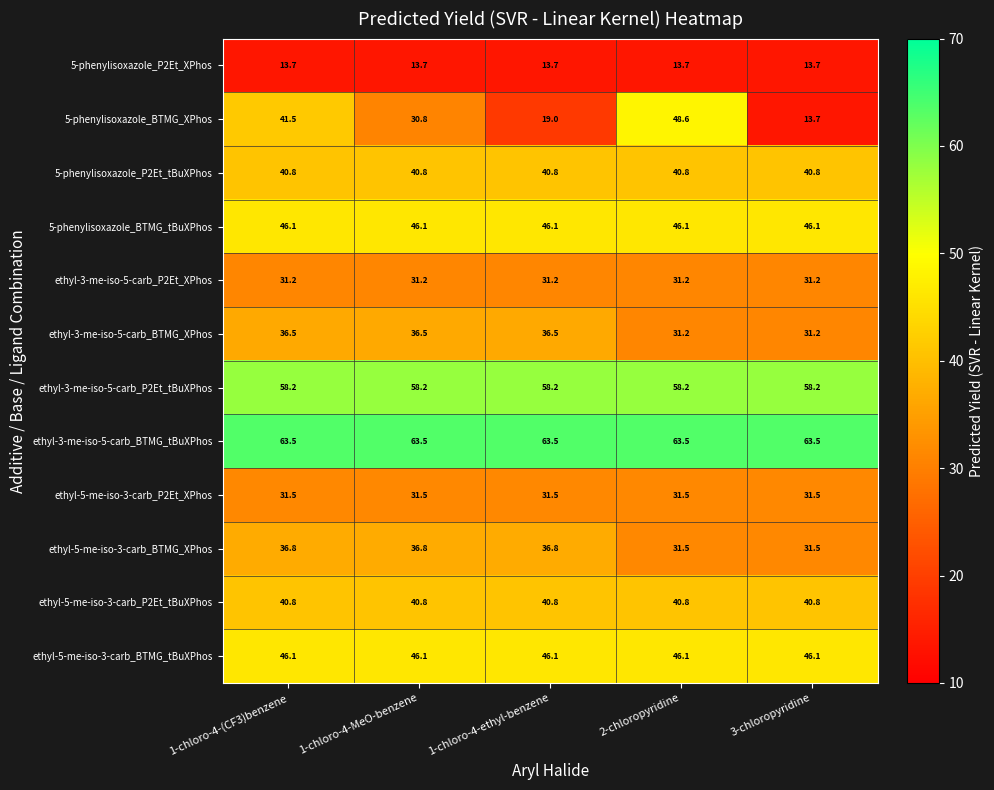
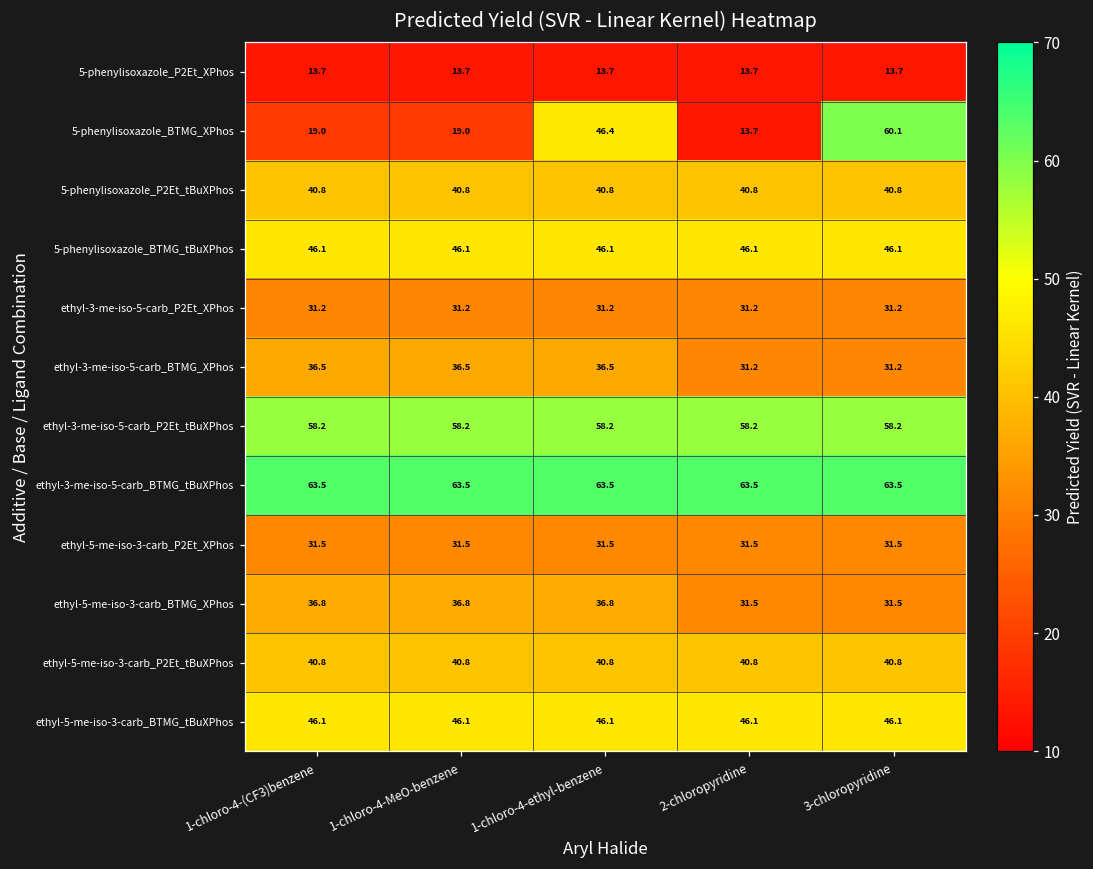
5-phenylisoxazole_BTMG_XPhos, 1-chloro-4-(CF3)benzene: 41.5 -> 19.0
5-phenylisoxazole_BTMG_XPhos, 1-chloro-4-MeO-benzene: 30.8 -> 19.0
5-phenylisoxazole_BTMG_XPhos, 1-chloro-4-ethyl-benzene: 19.0 -> 46.4
5-phenylisoxazole_BTMG_XPhos, 2-chloropyridine: 48.6 -> 13.7
5-phenylisoxazole_BTMG_XPhos, 3-chloropyridine: 13.7 -> 60.1
